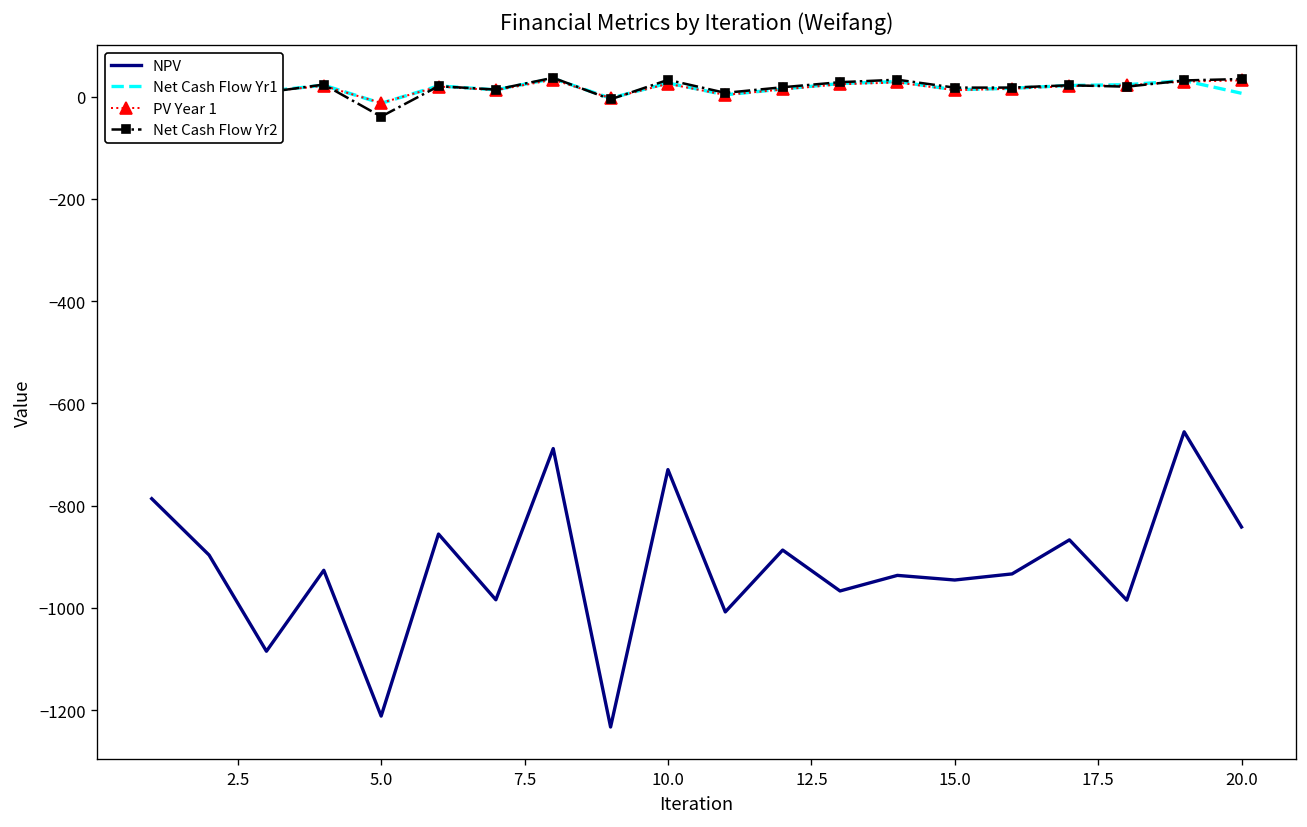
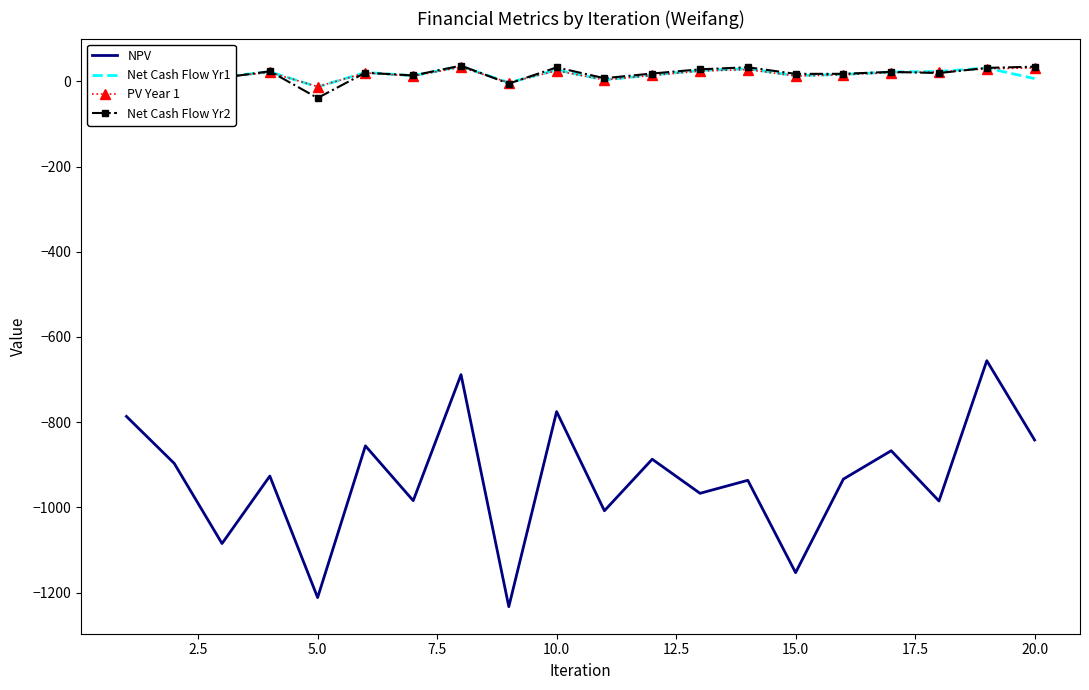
NPV, 10.0: -730 -> -780
NPV, 15.0: -950 -> -1150
